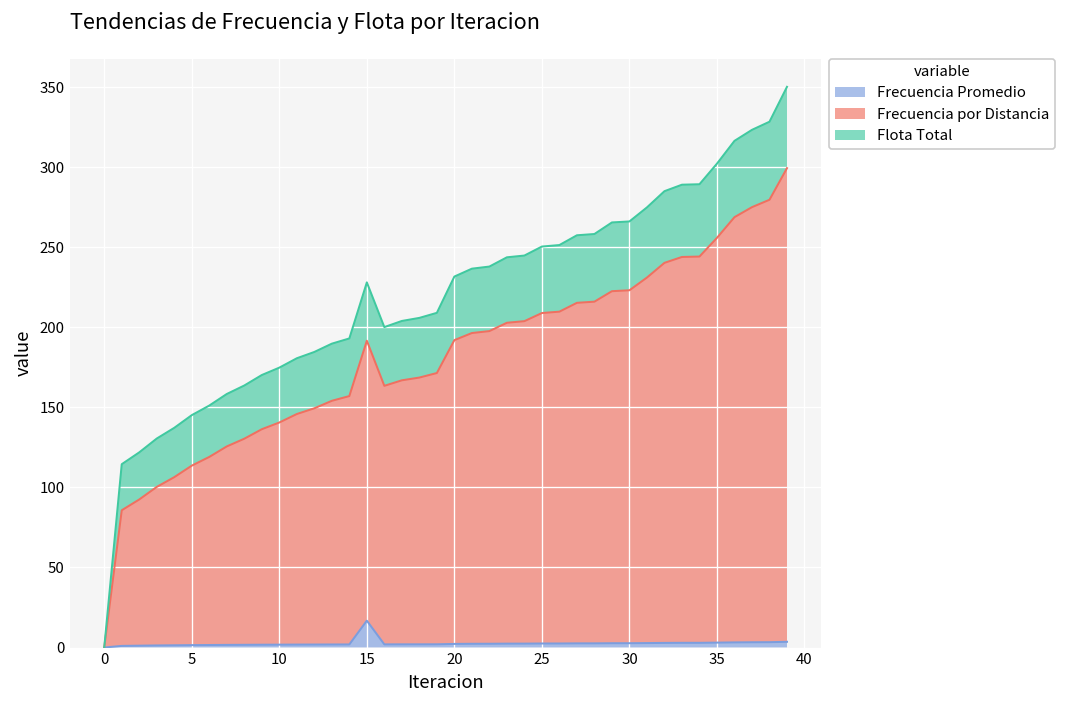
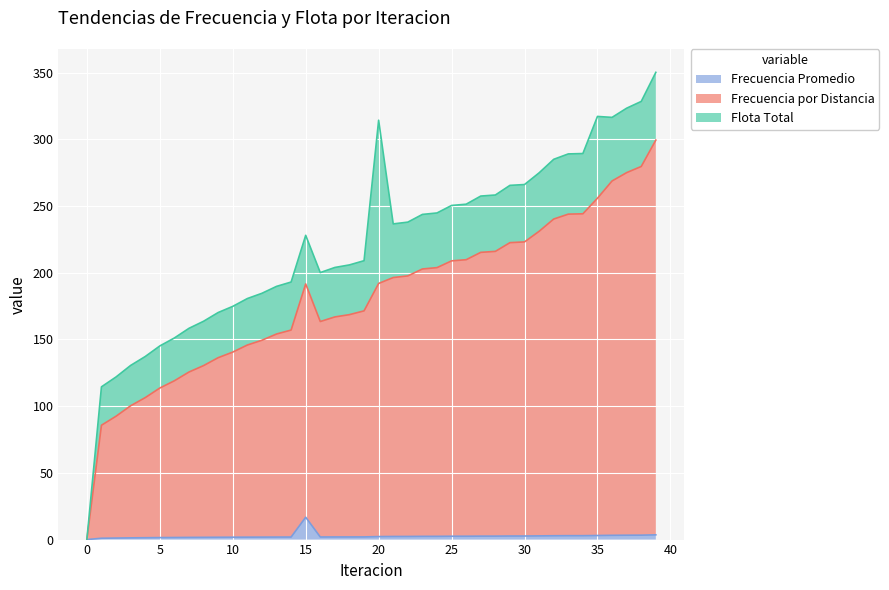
Flota Total, 20: 40 -> 122
Flota Total, 35: 46 -> 61
